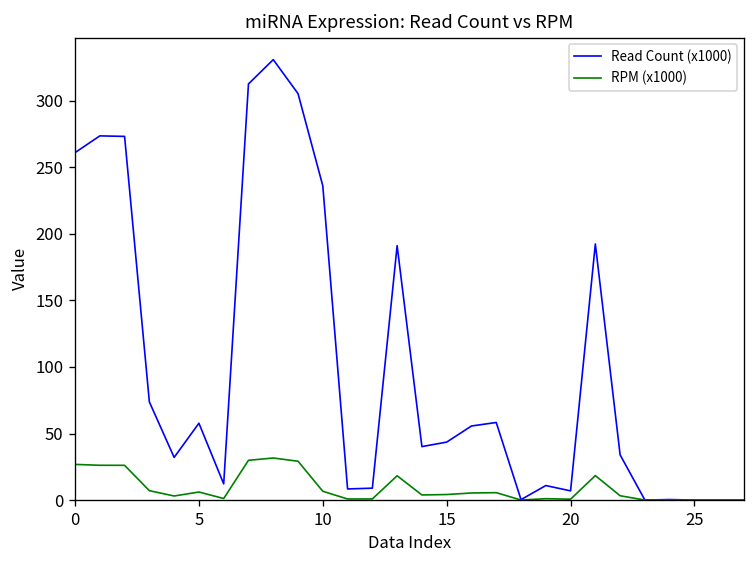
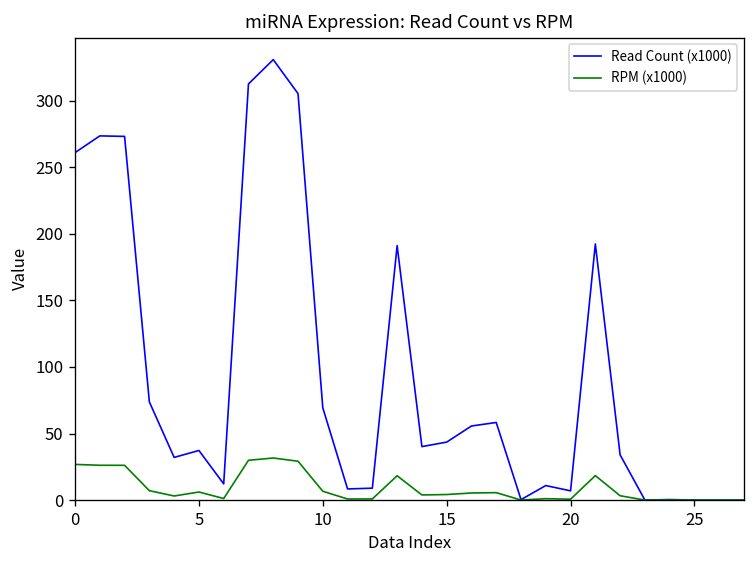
Read Count (x1000), 5: 58 -> 37
Read Count (x1000), 10: 236 -> 69
